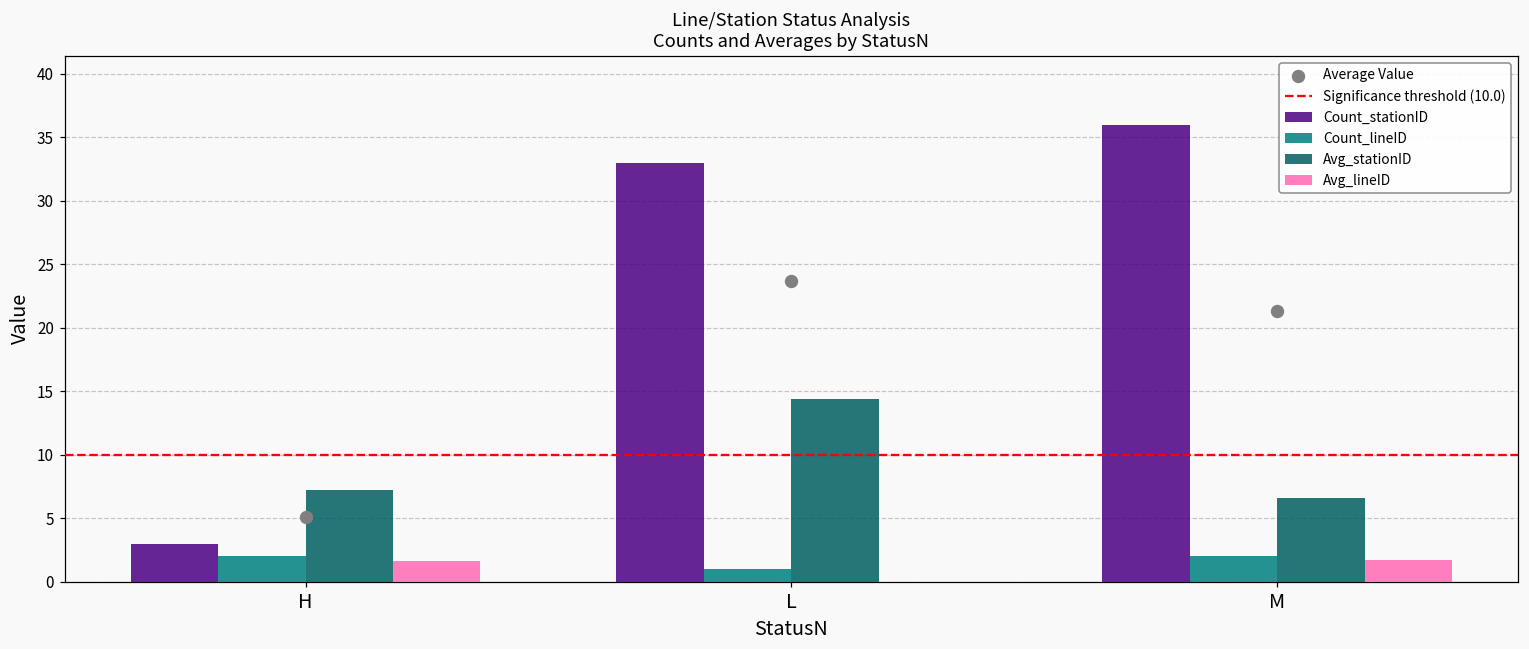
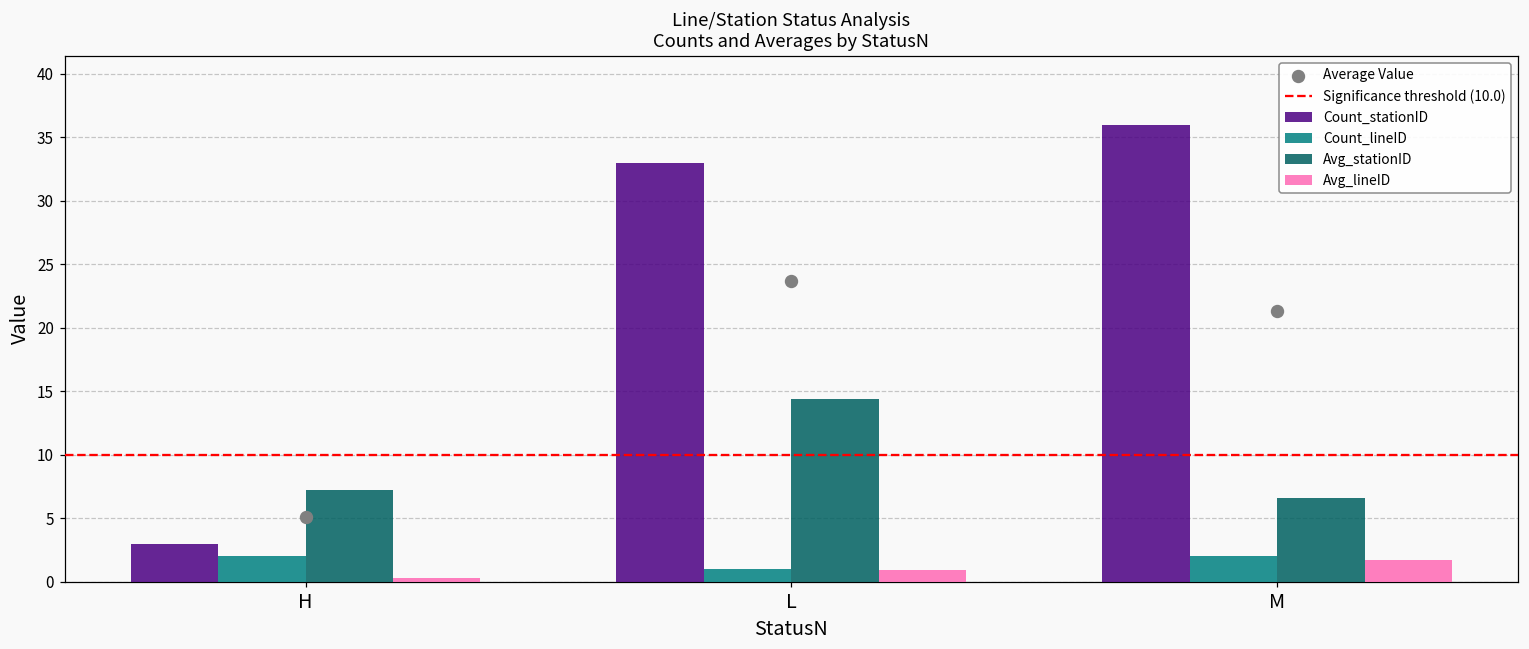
Avg_lineID, H: 1.6 -> 0.3
Avg_lineID, L: 0.0 -> 0.9
